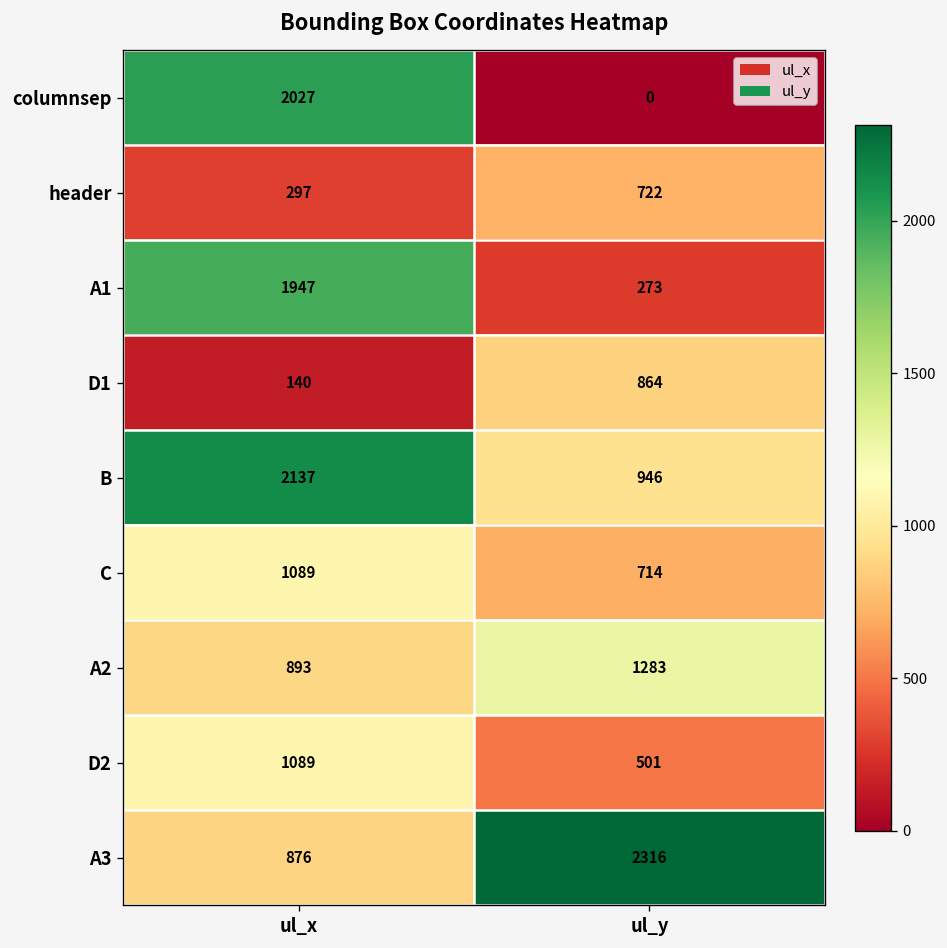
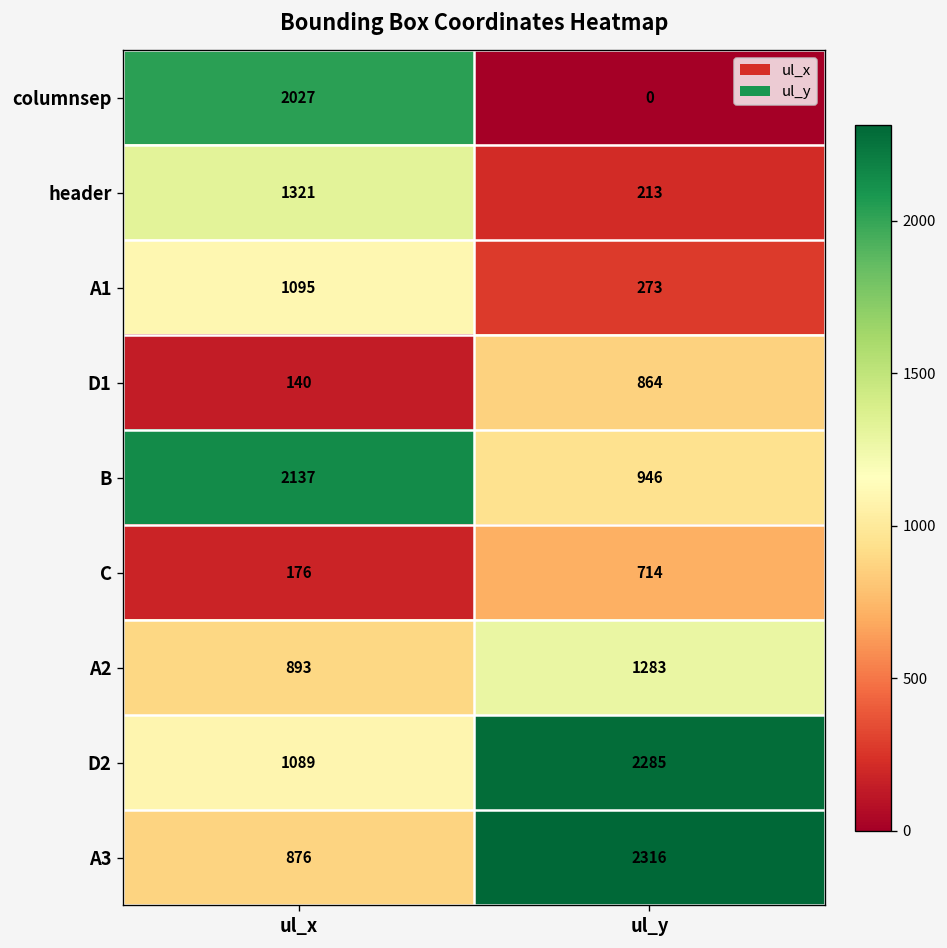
header, ul_x: 297 -> 1321
header, ul_y: 722 -> 213
A1, ul_x: 1947 -> 1095
C, ul_x: 1089 -> 176
D2, ul_y: 501 -> 2285
